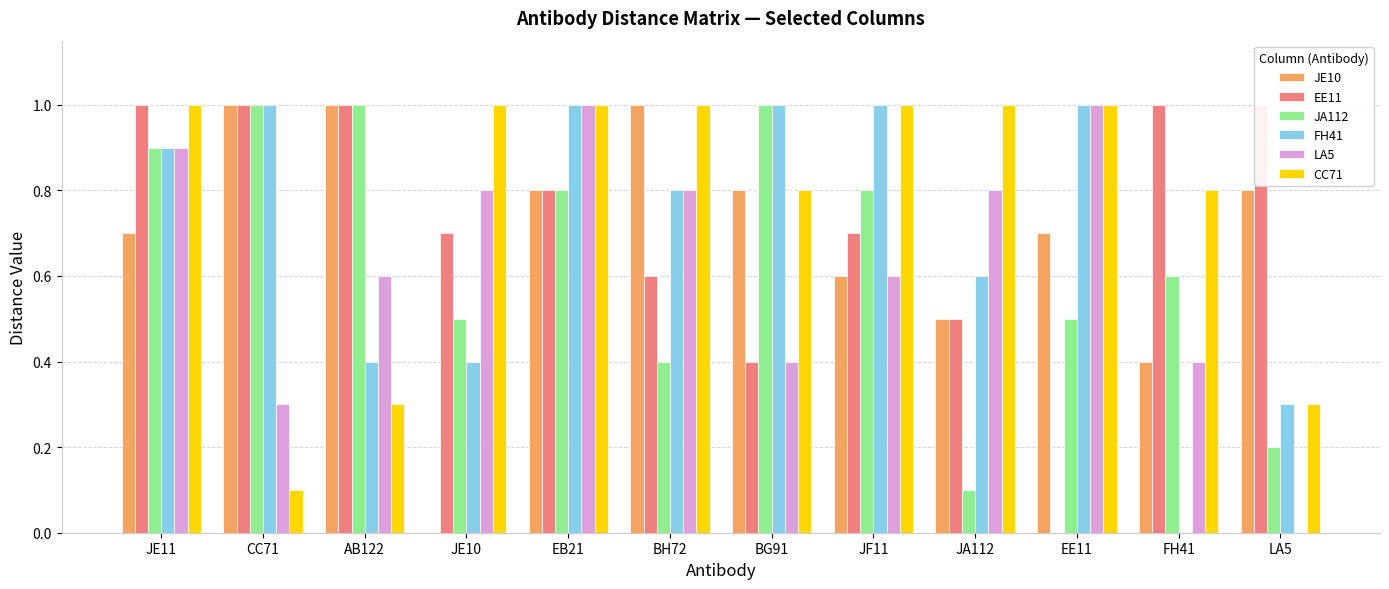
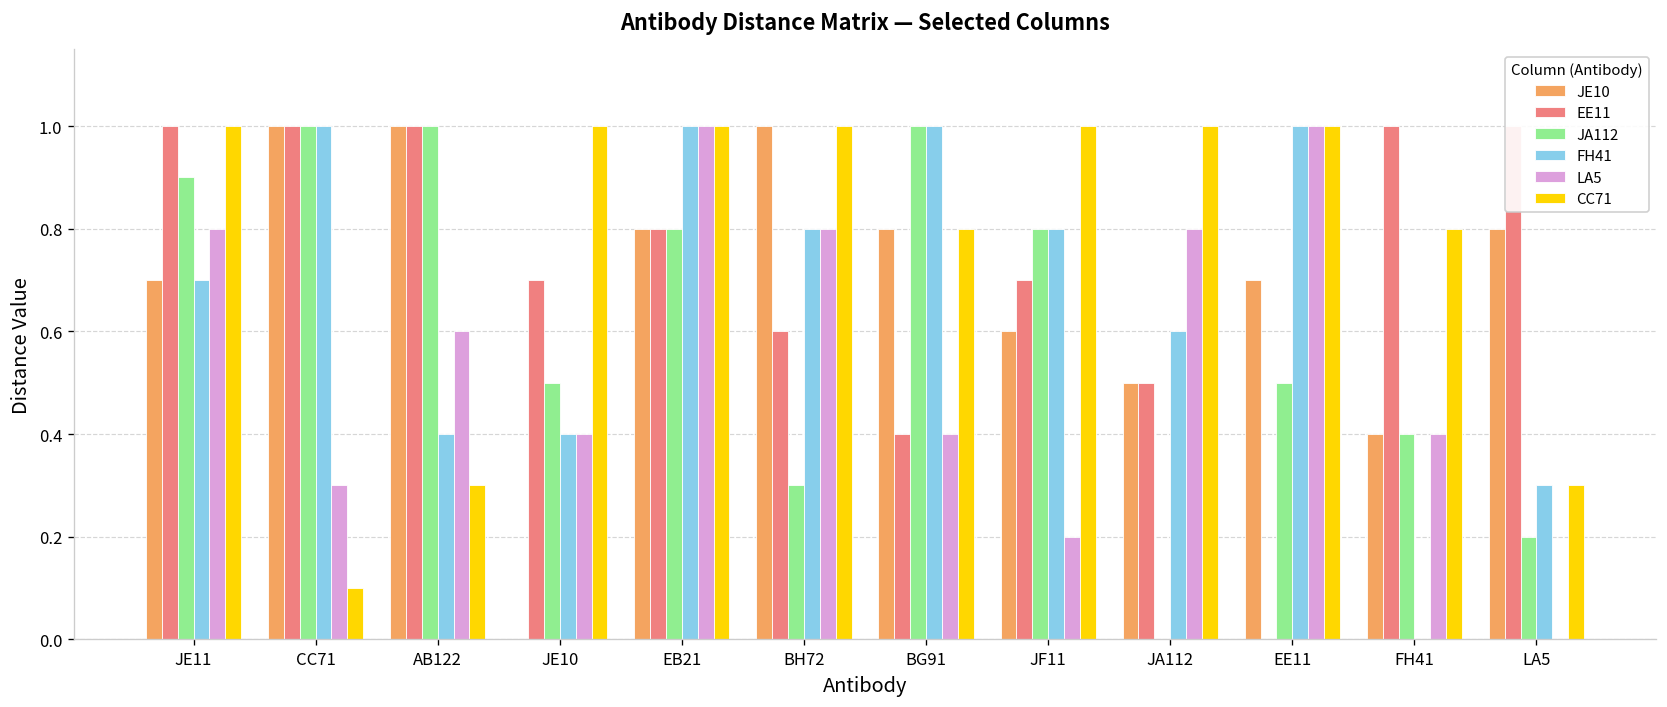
FH41, JE11: 0.9 -> 0.7
LA5, JE11: 0.9 -> 0.8
LA5, JE10: 0.8 -> 0.4
JA112, BH72: 0.4 -> 0.3
FH41, JF11: 1.0 -> 0.8
LA5, JF11: 0.6 -> 0.2
JA112, JA112: 0.1 -> 0.0
JA112, FH41: 0.6 -> 0.4
